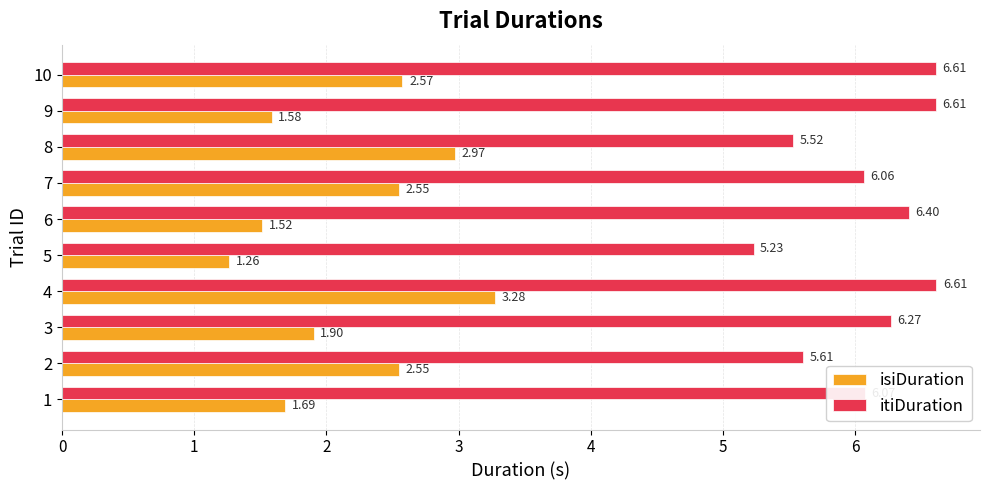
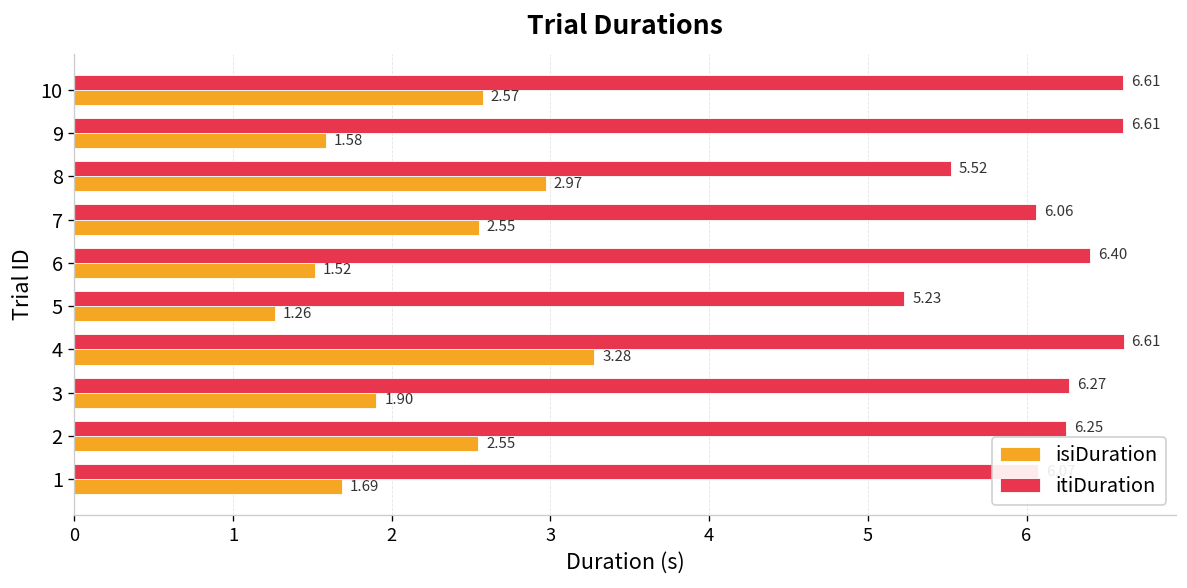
itiDuration, 2: 5.61 -> 6.25
